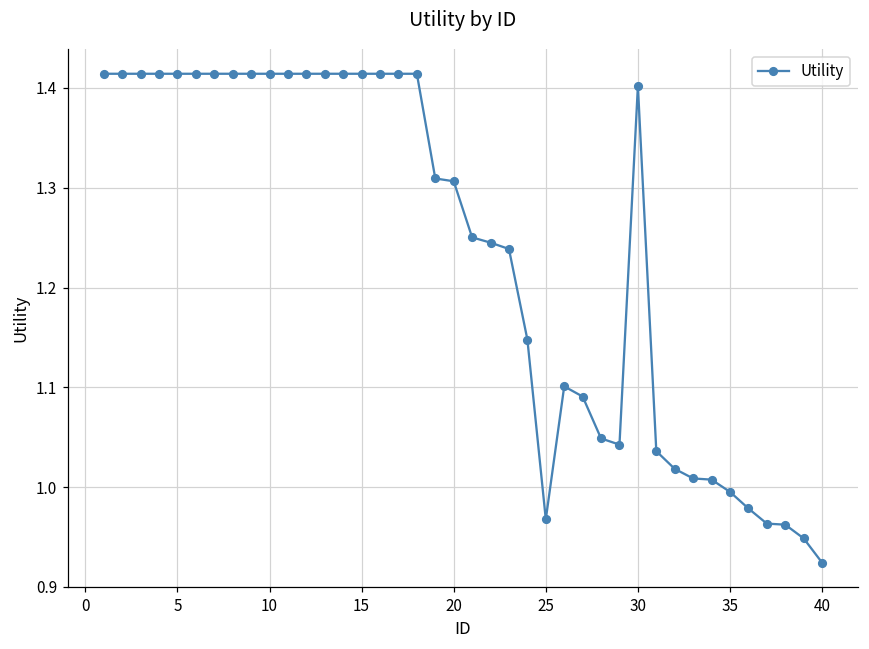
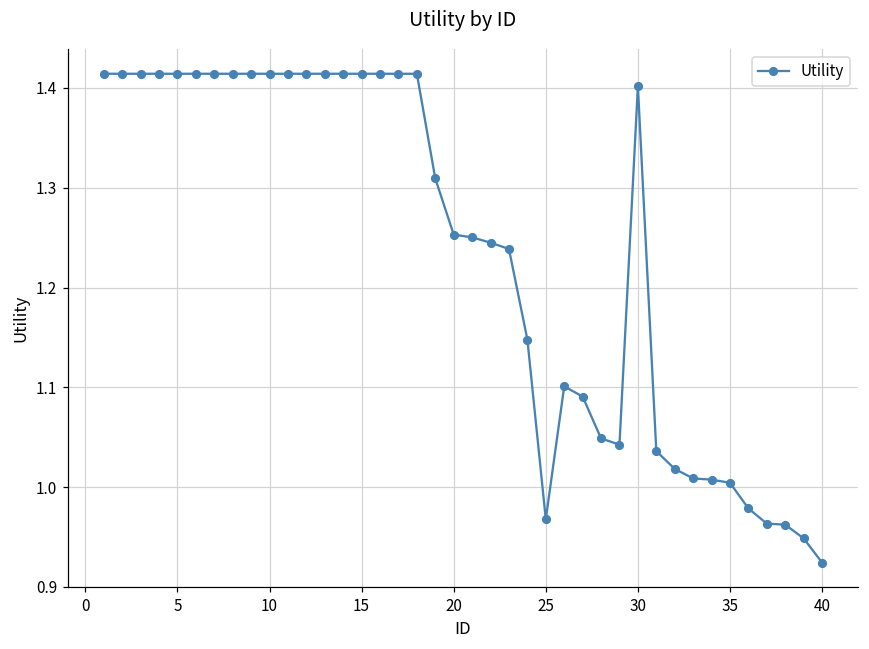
20: 1.31 -> 1.25
35: 0.995 -> 1.004
